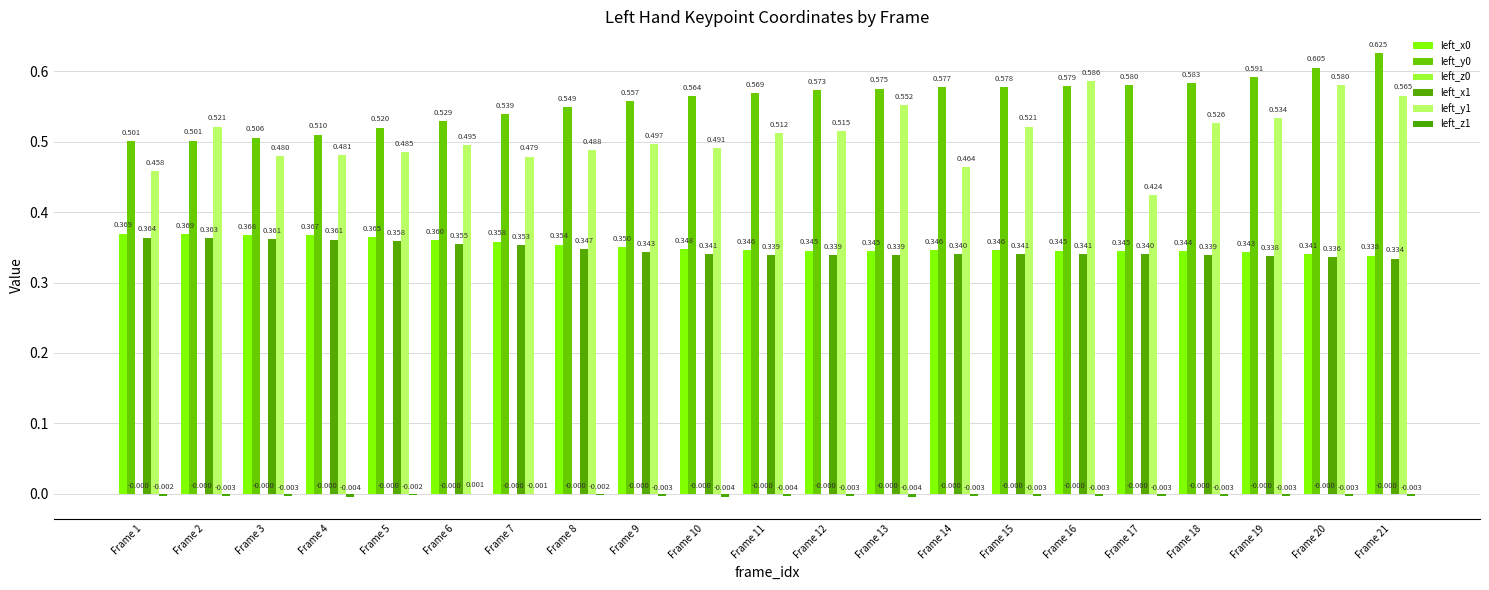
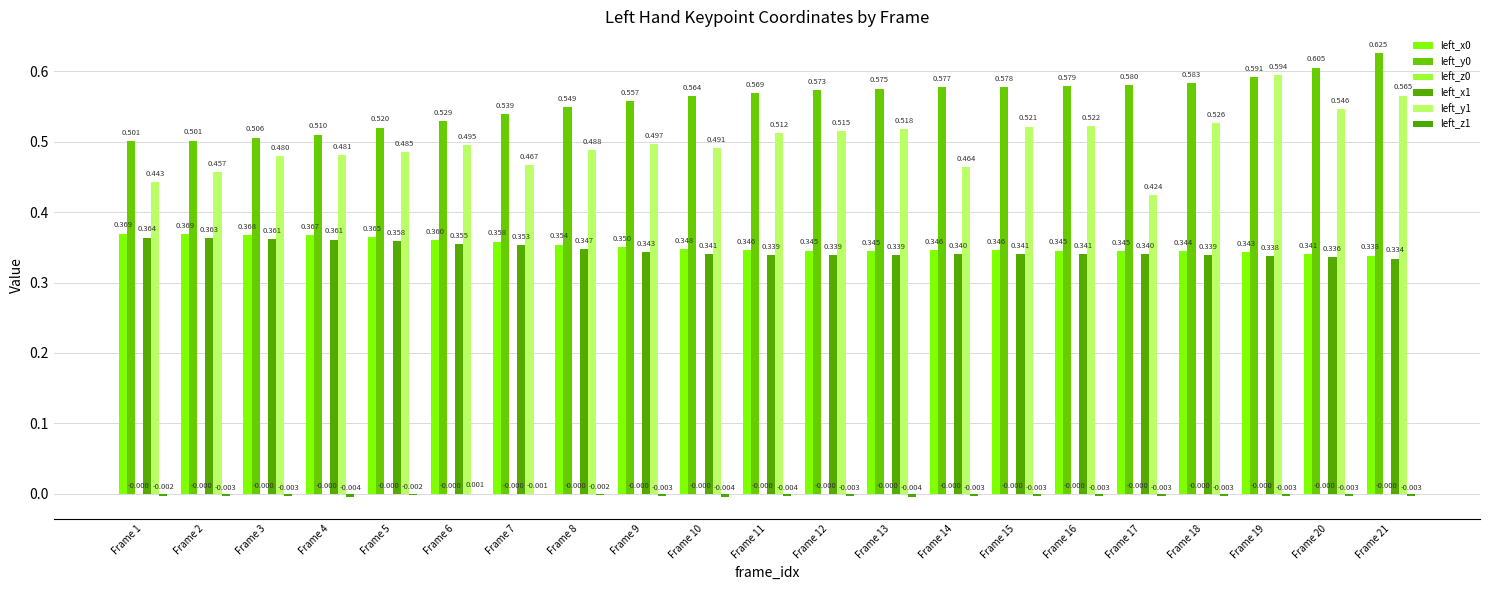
left_y1, Frame 1: 0.458 -> 0.443
left_y1, Frame 2: 0.521 -> 0.457
left_y1, Frame 7: 0.479 -> 0.467
left_y1, Frame 13: 0.552 -> 0.518
left_y1, Frame 16: 0.586 -> 0.522
left_y1, Frame 19: 0.534 -> 0.594
left_y1, Frame 20: 0.580 -> 0.546
